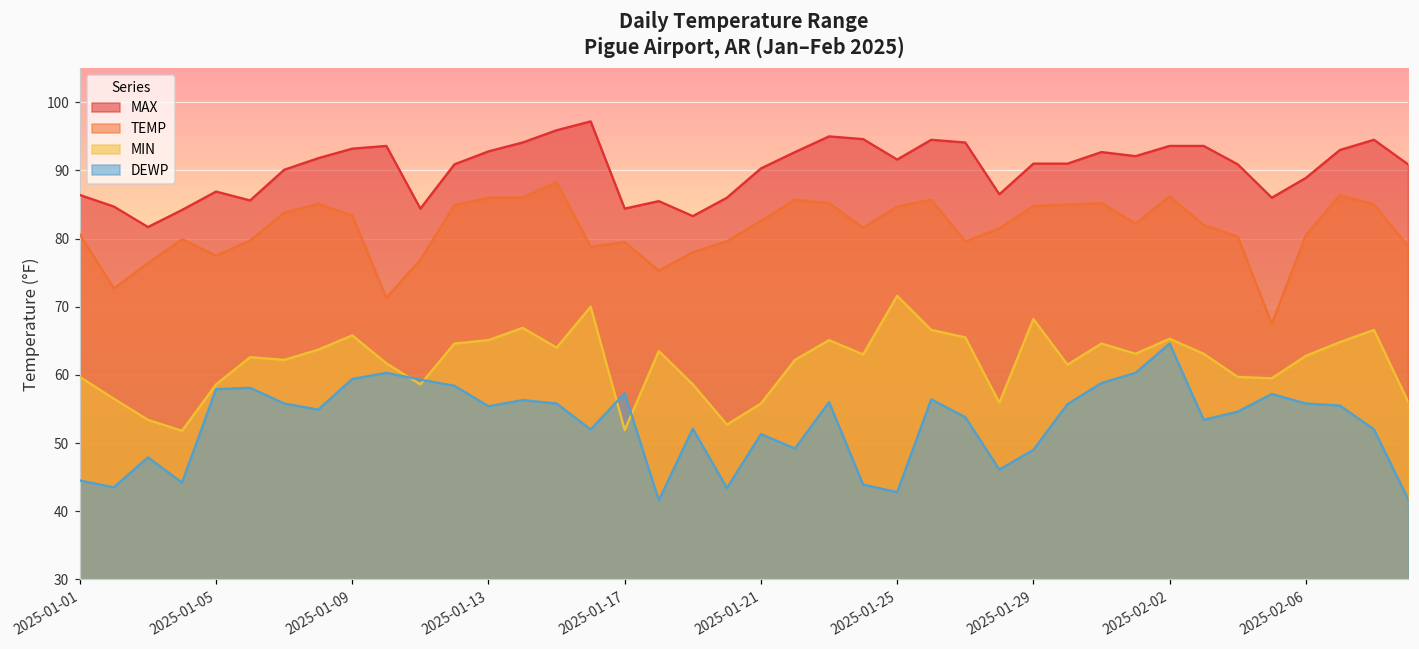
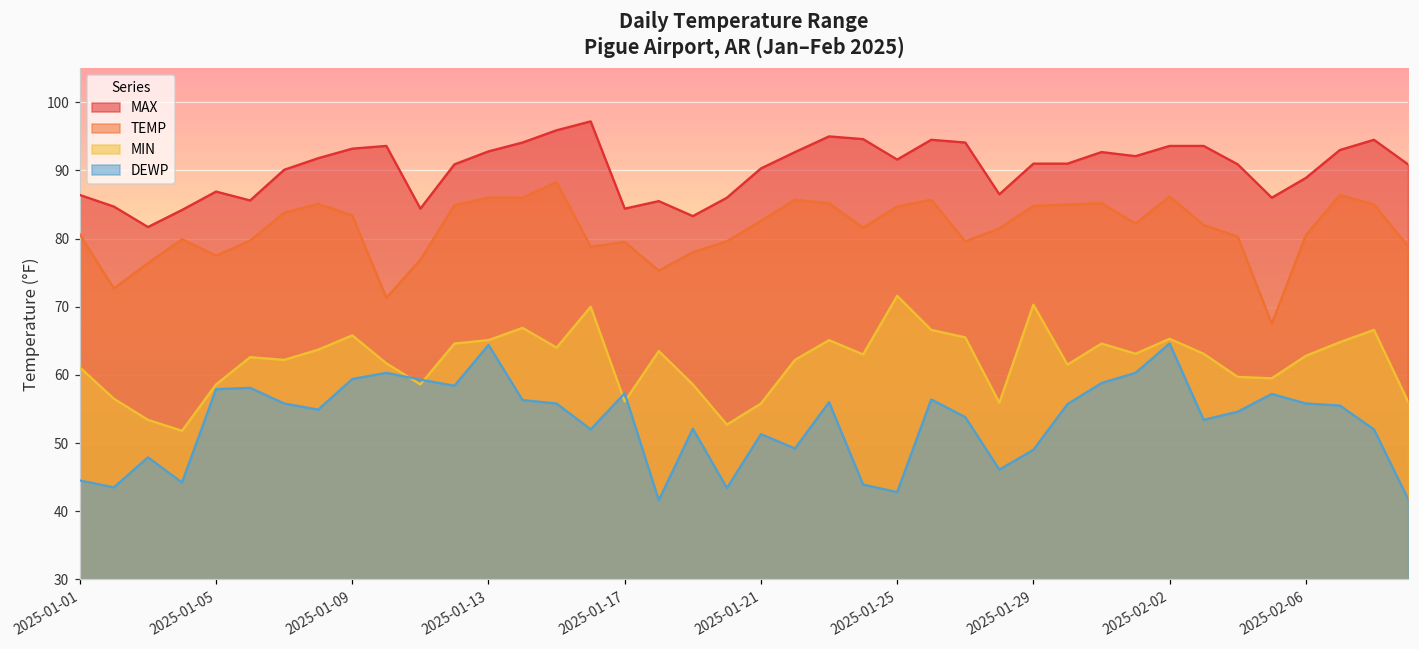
MIN, 2025-01-01: 60 -> 61
DEWP, 2025-01-13: 55 -> 64
MIN, 2025-01-17: 52 -> 56
MIN, 2025-01-29: 68 -> 70
